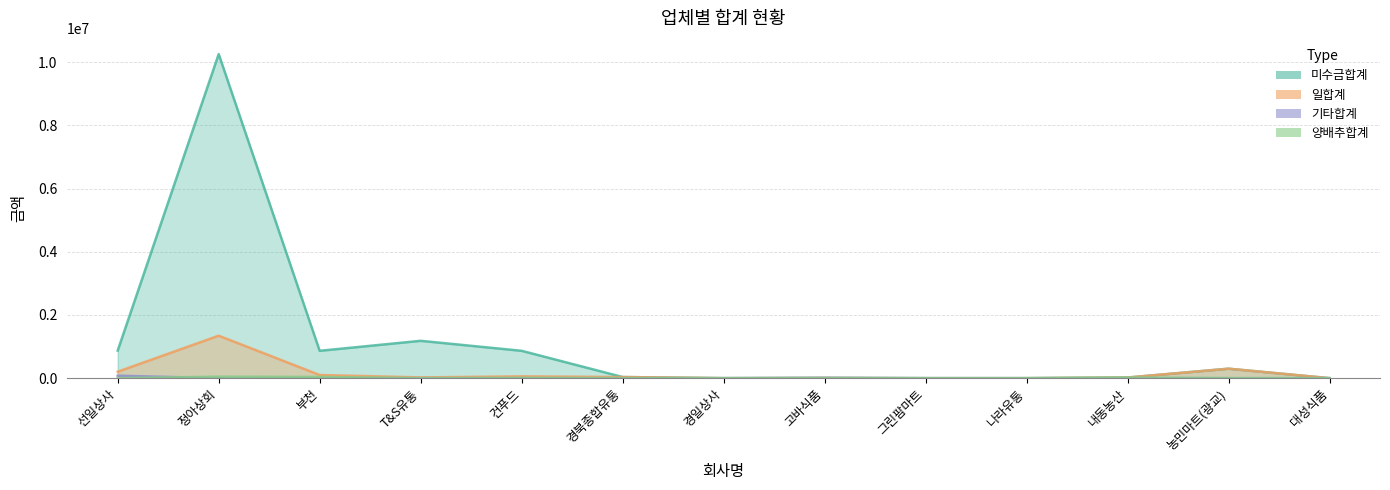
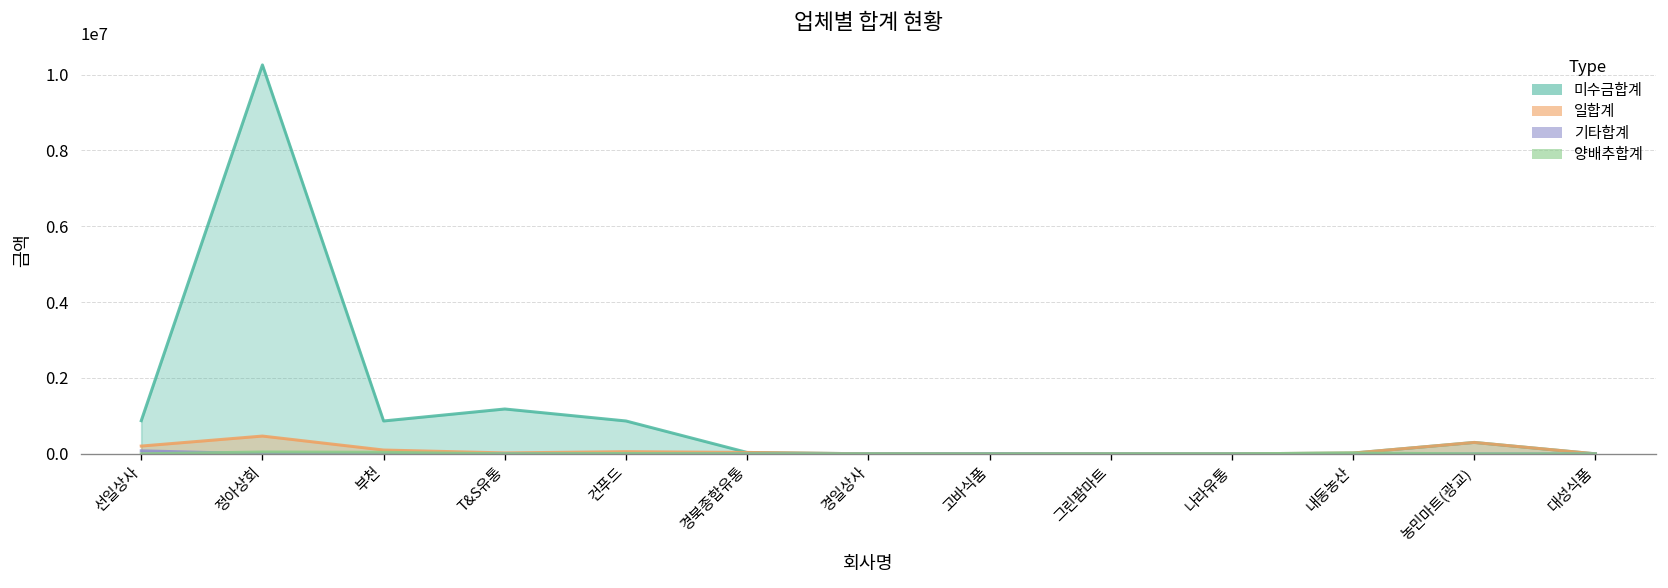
일합계, 정아상회: 1300000 -> 500000
